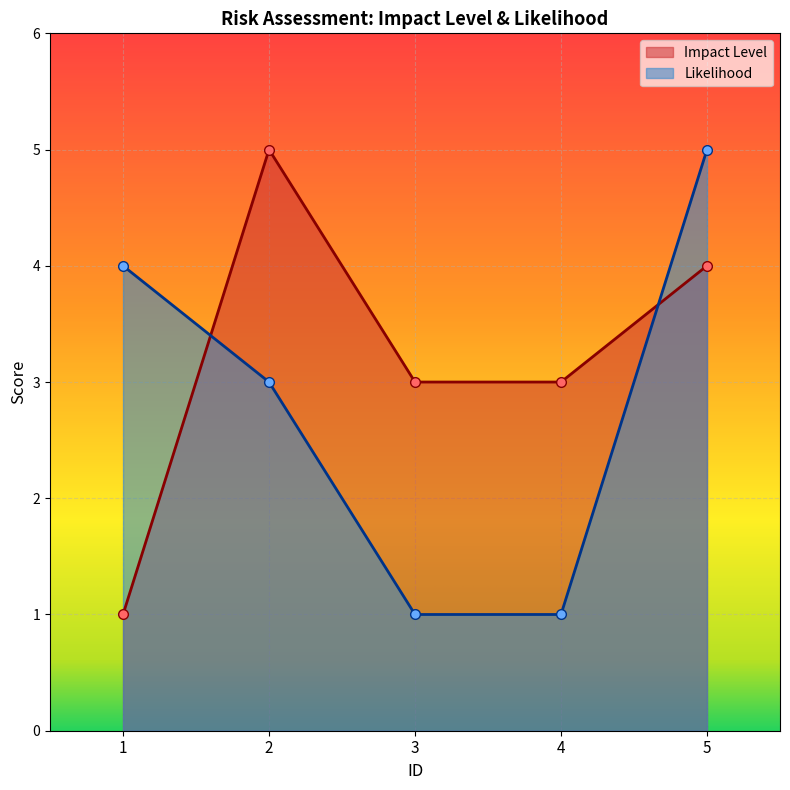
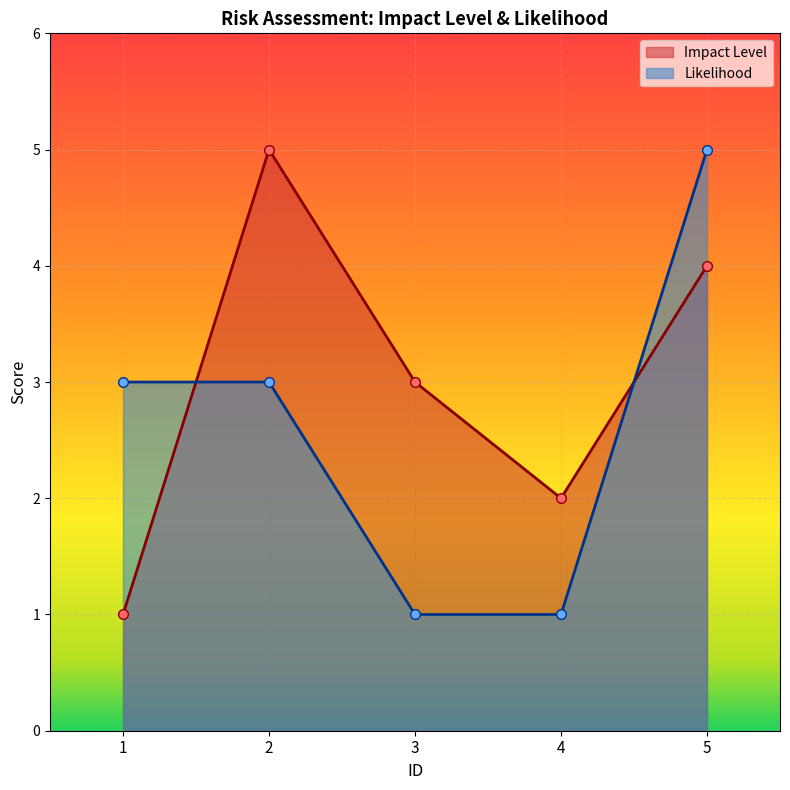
Likelihood, 1: 4 -> 3
Impact Level, 4: 3 -> 2
